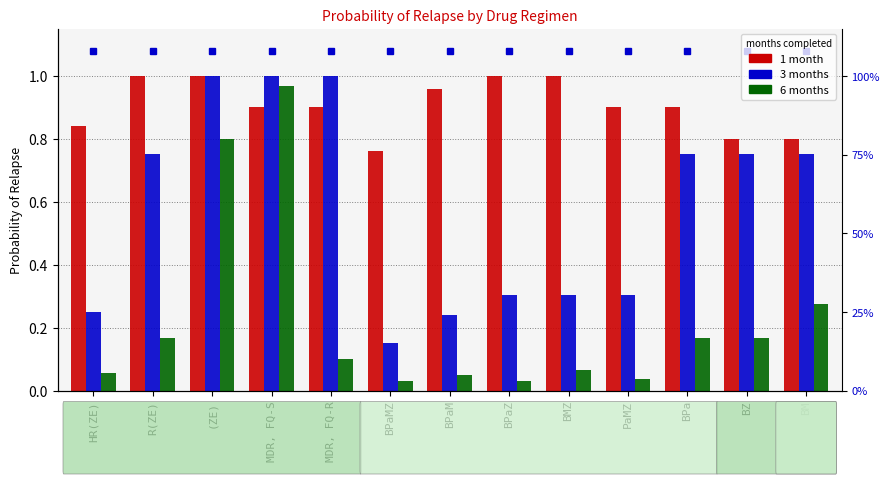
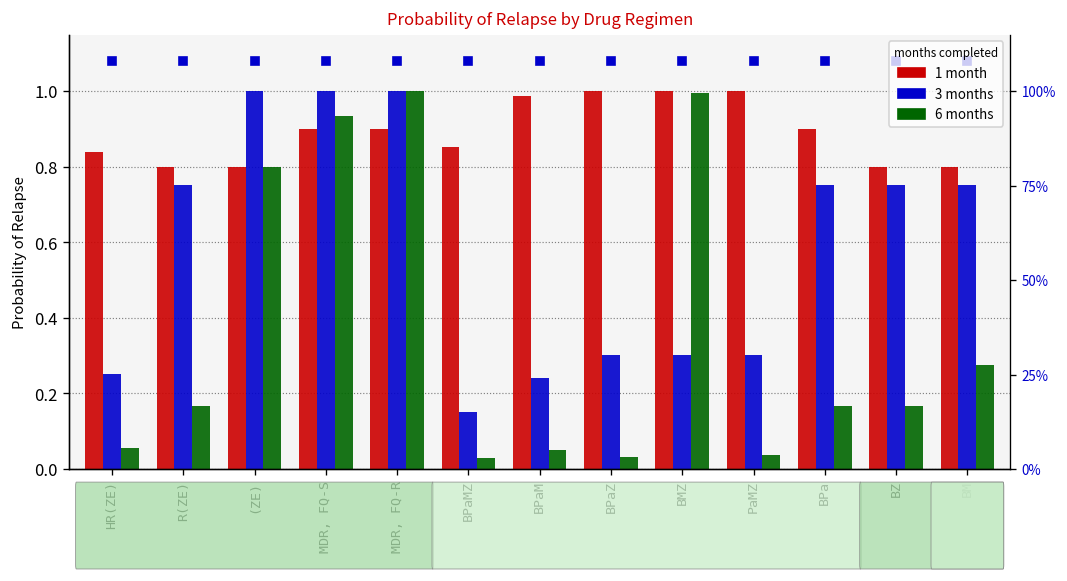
1 month, R(ZE): 1.0 -> 0.8
1 month, (ZE): 1.0 -> 0.8
6 months, MDR, FQ-S: 0.97 -> 0.93
6 months, MDR, FQ-R: 0.1 -> 1.0
1 month, BPaMZ: 0.76 -> 0.85
1 month, BPaM: 0.96 -> 0.99
6 months, BMZ: 0.07 -> 1.00
1 month, PaMZ: 0.9 -> 1.0
